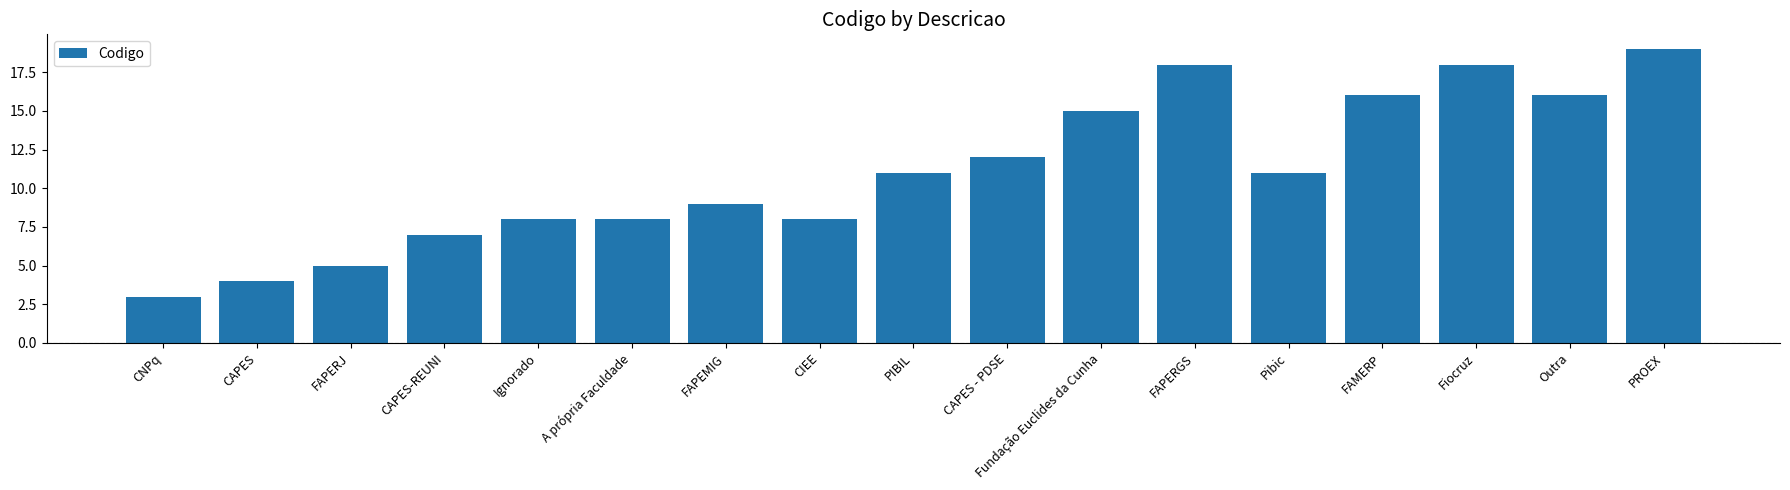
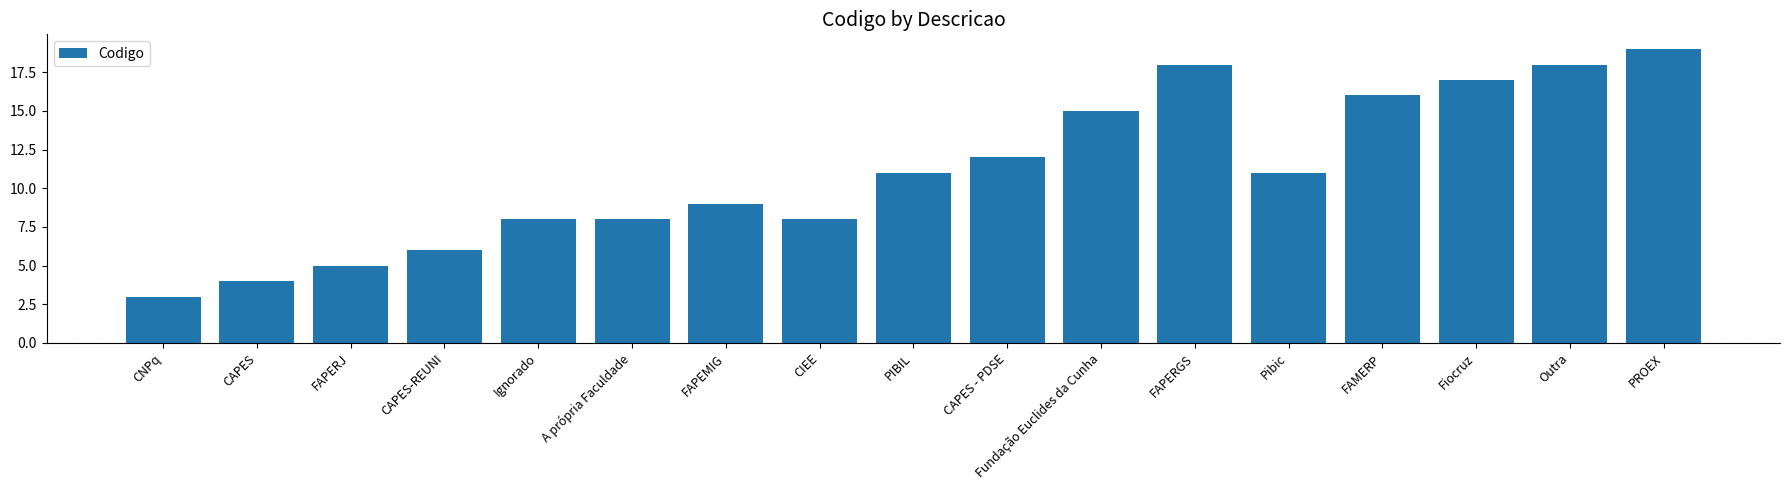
CAPES-REUNI: 7 -> 6
Fiocruz: 18 -> 17
Outra: 16 -> 18
